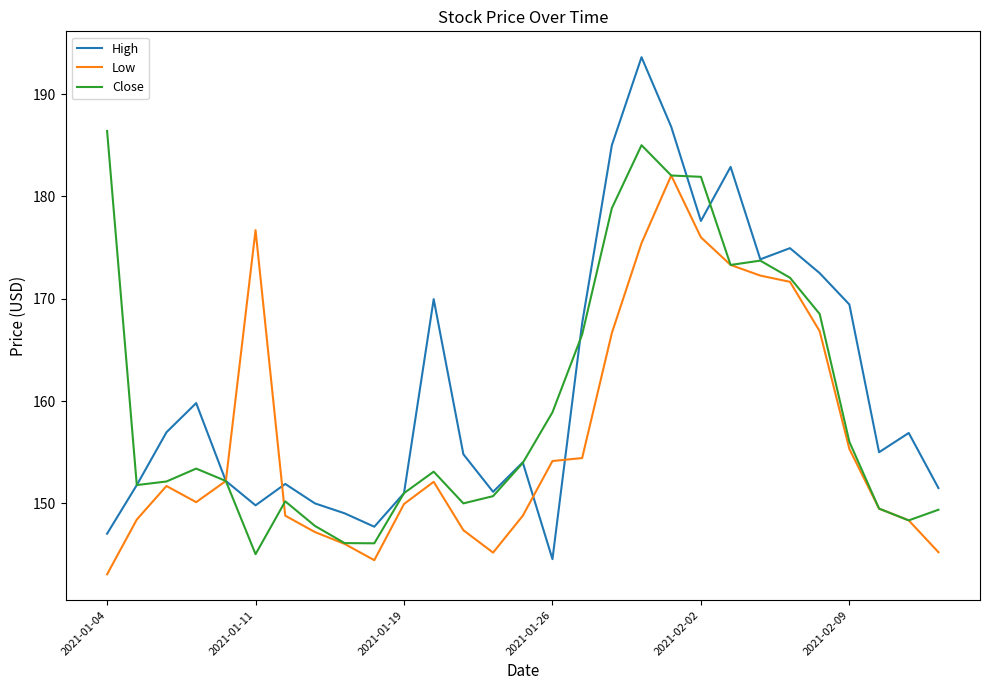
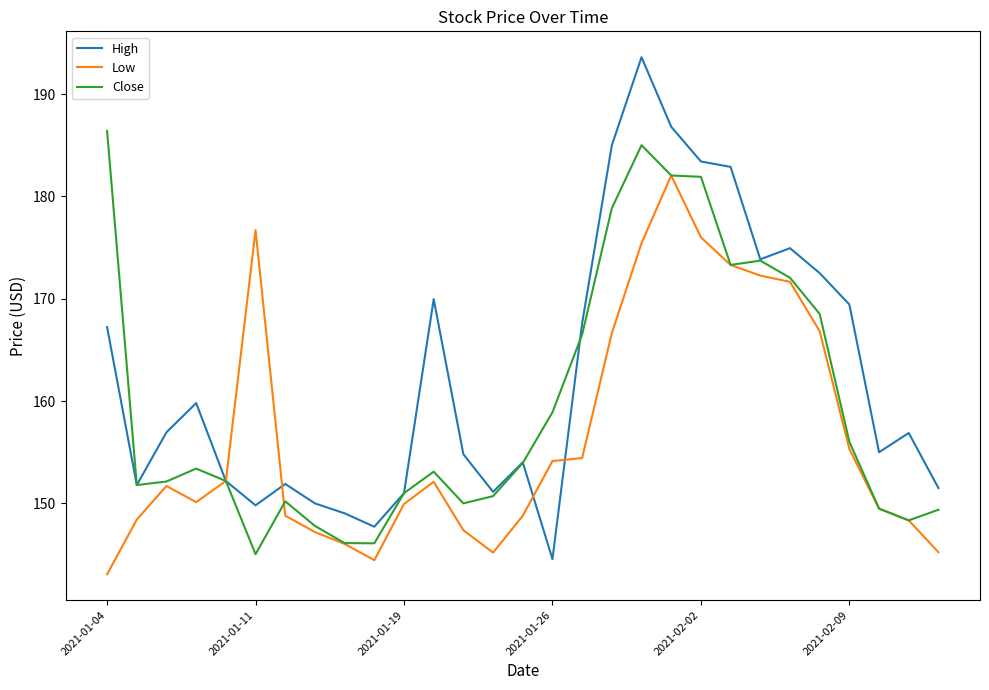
High, 2021-01-04: 147.0 -> 167.2
High, 2021-02-02: 177.6 -> 183.4
